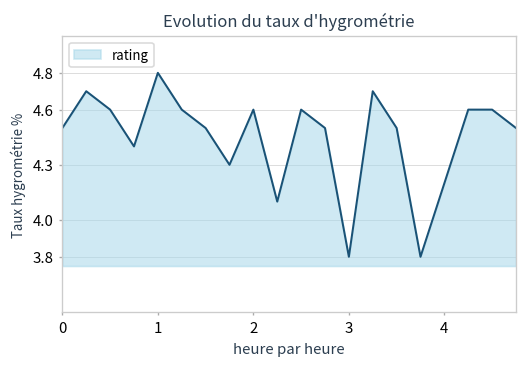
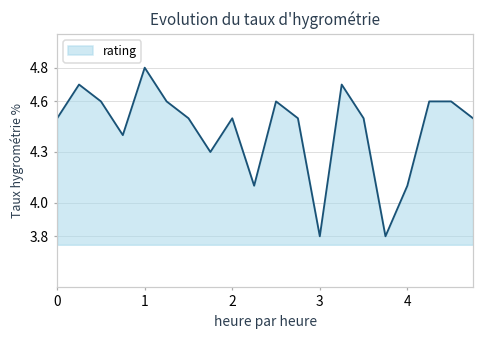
2: 4.6 -> 4.5
4: 4.2 -> 4.1
